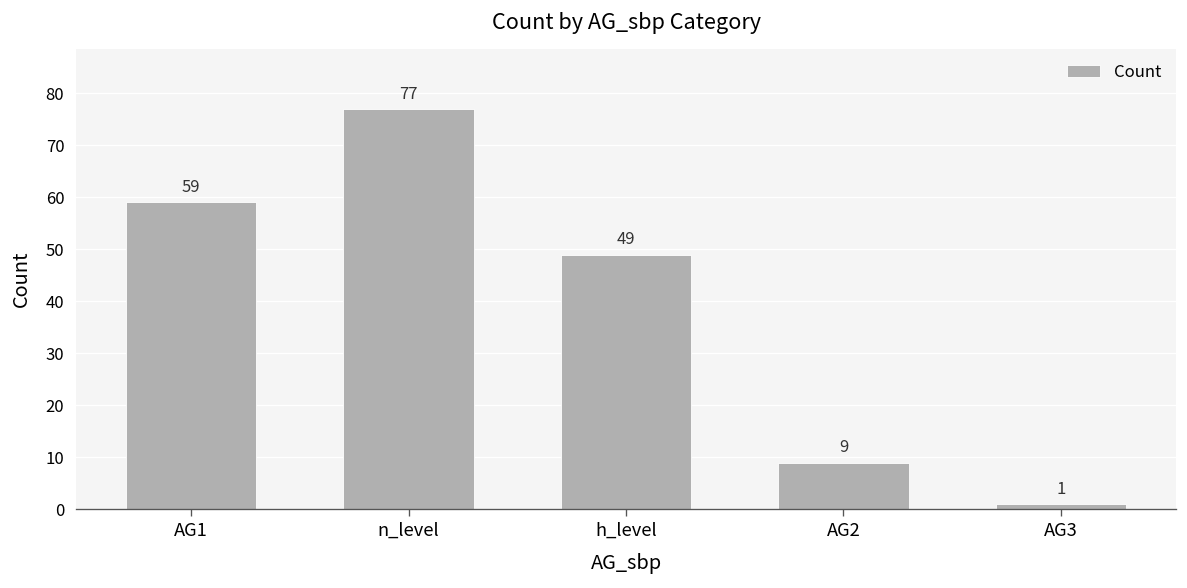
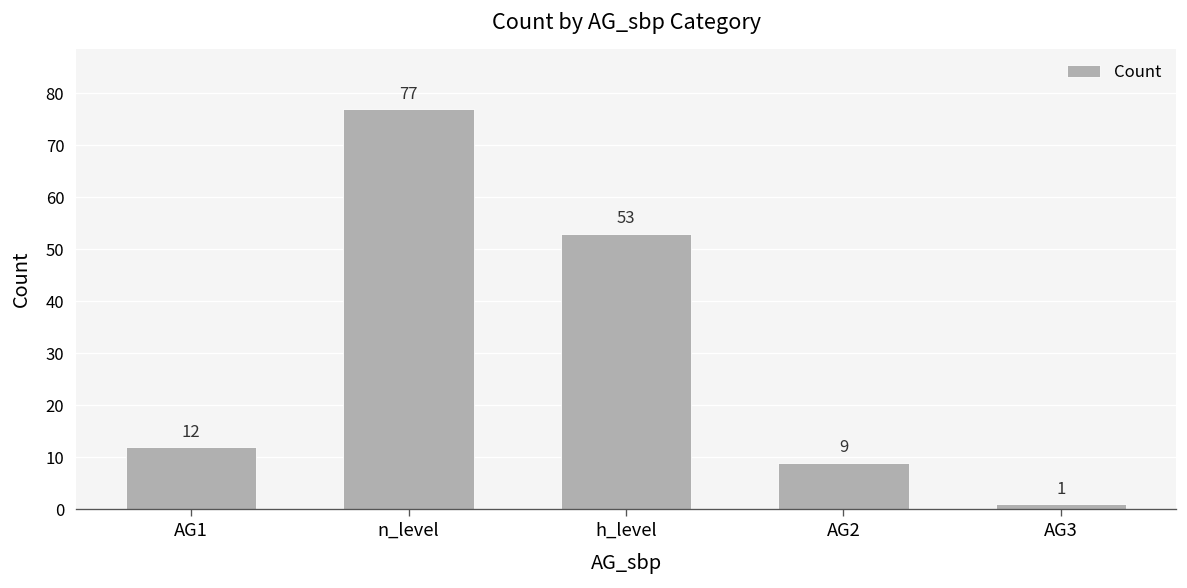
AG1: 59 -> 12
h_level: 49 -> 53
